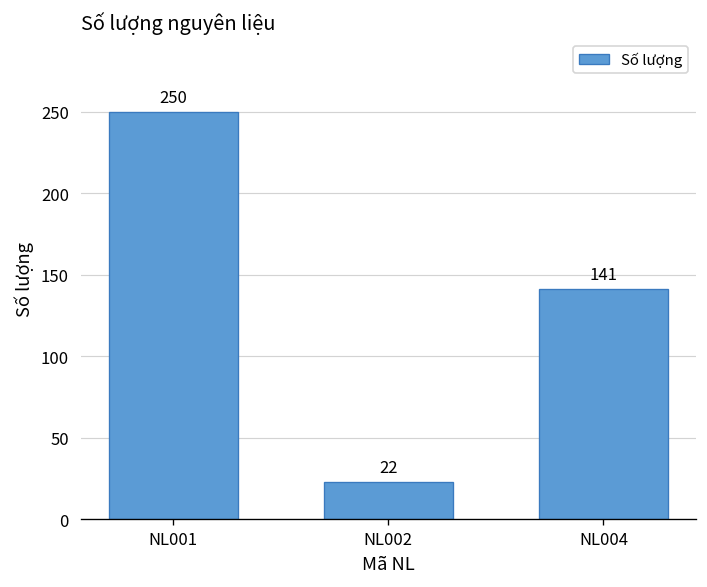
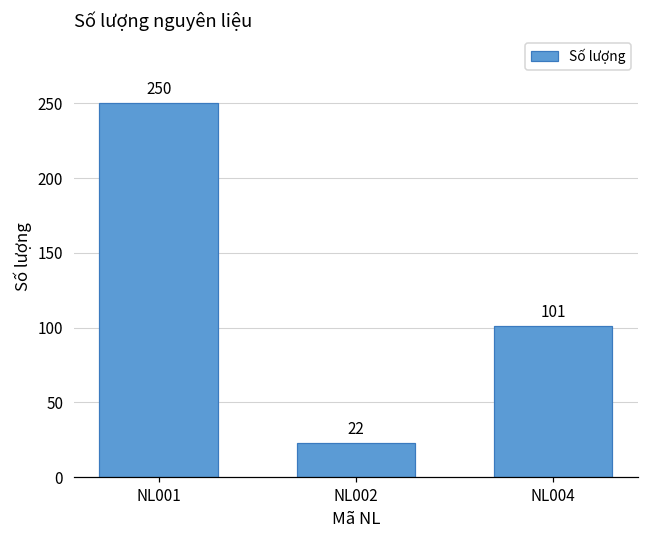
NL004: 141 -> 101
